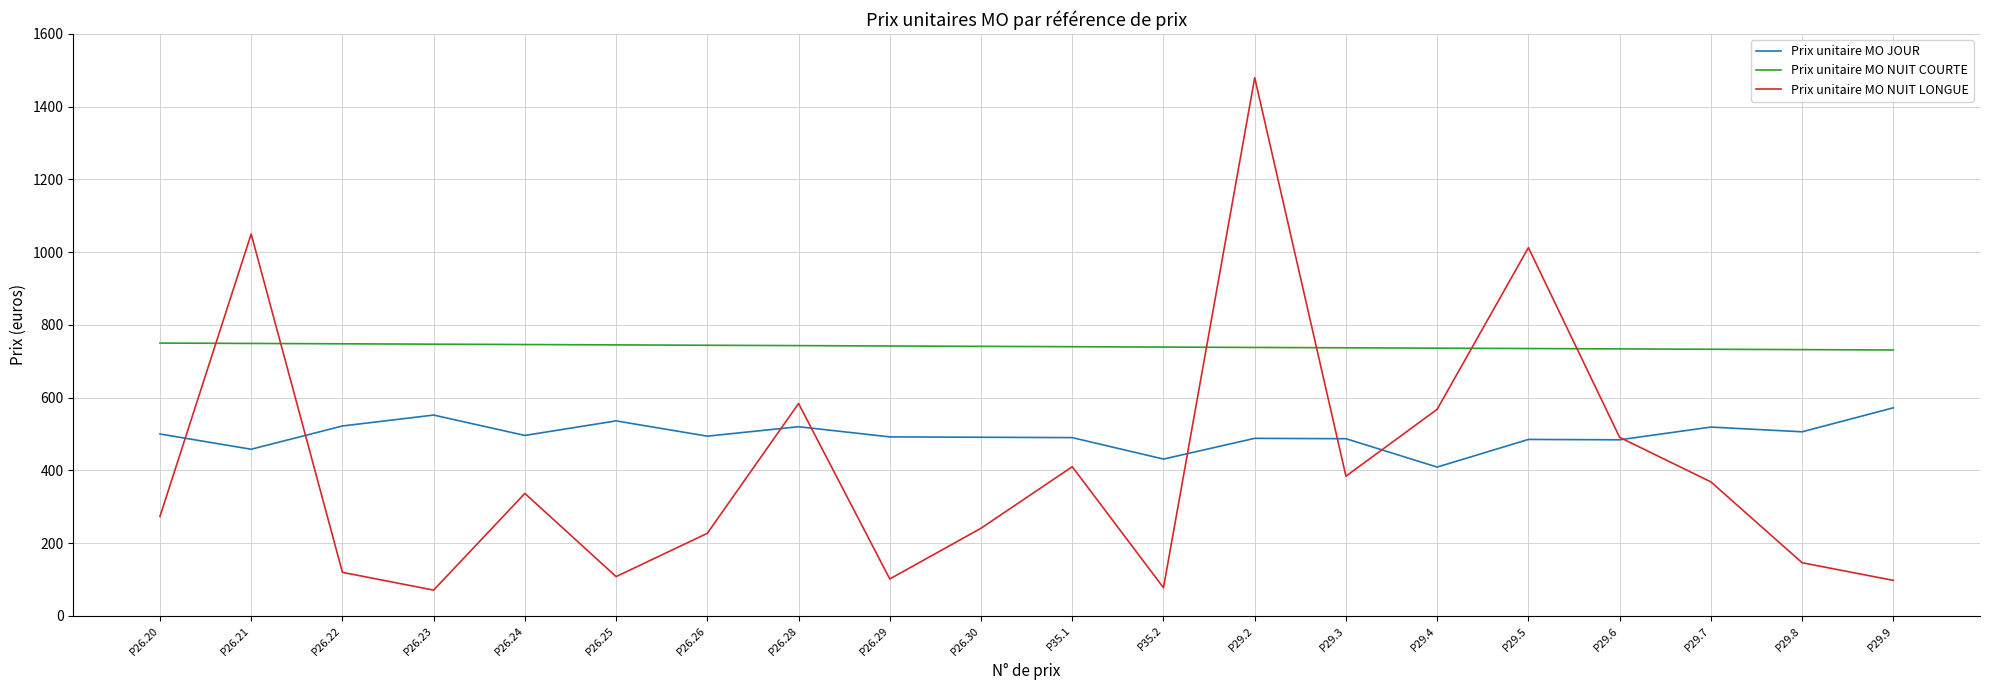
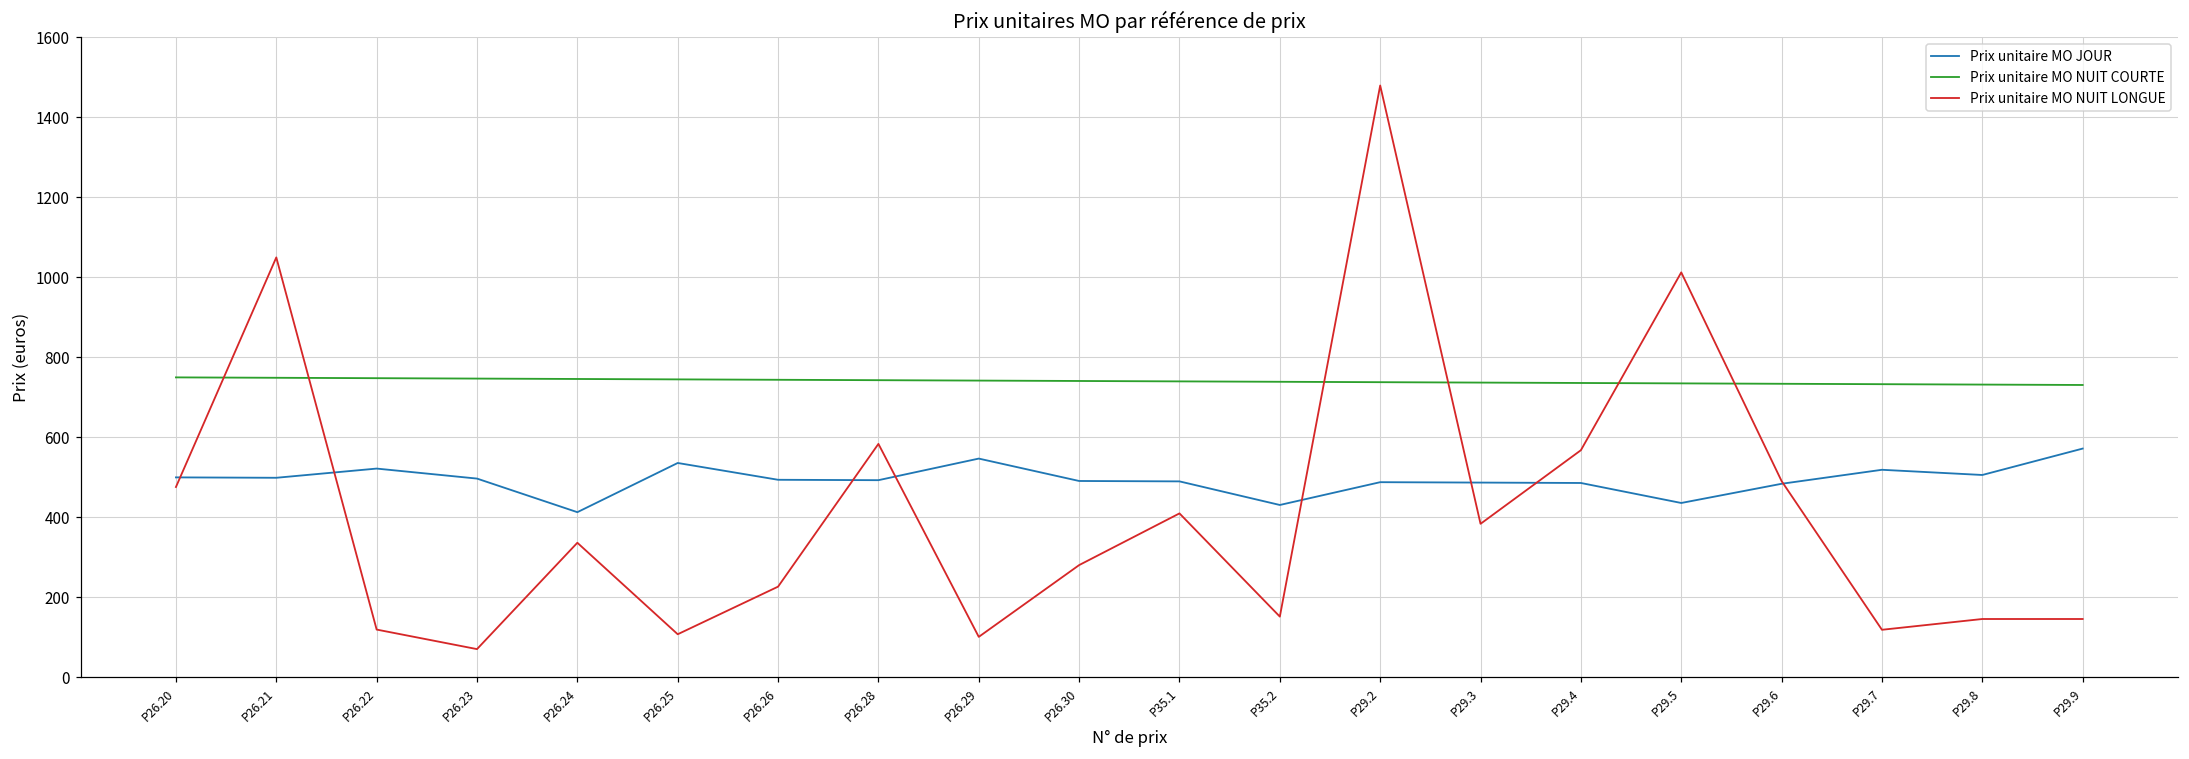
Prix unitaire MO NUIT LONGUE, P26.20: 270 -> 480
Prix unitaire MO JOUR, P26.21: 460 -> 500
Prix unitaire MO JOUR, P26.23: 550 -> 500
Prix unitaire MO JOUR, P26.24: 500 -> 410
Prix unitaire MO JOUR, P26.28: 520 -> 490
Prix unitaire MO JOUR, P26.29: 490 -> 550
Prix unitaire MO NUIT LONGUE, P26.30: 240 -> 280
Prix unitaire MO NUIT LONGUE, P35.2: 80 -> 150
Prix unitaire MO JOUR, P29.4: 410 -> 490
Prix unitaire MO JOUR, P29.5: 490 -> 440
Prix unitaire MO NUIT LONGUE, P29.7: 370 -> 120
Prix unitaire MO NUIT LONGUE, P29.9: 100 -> 150
